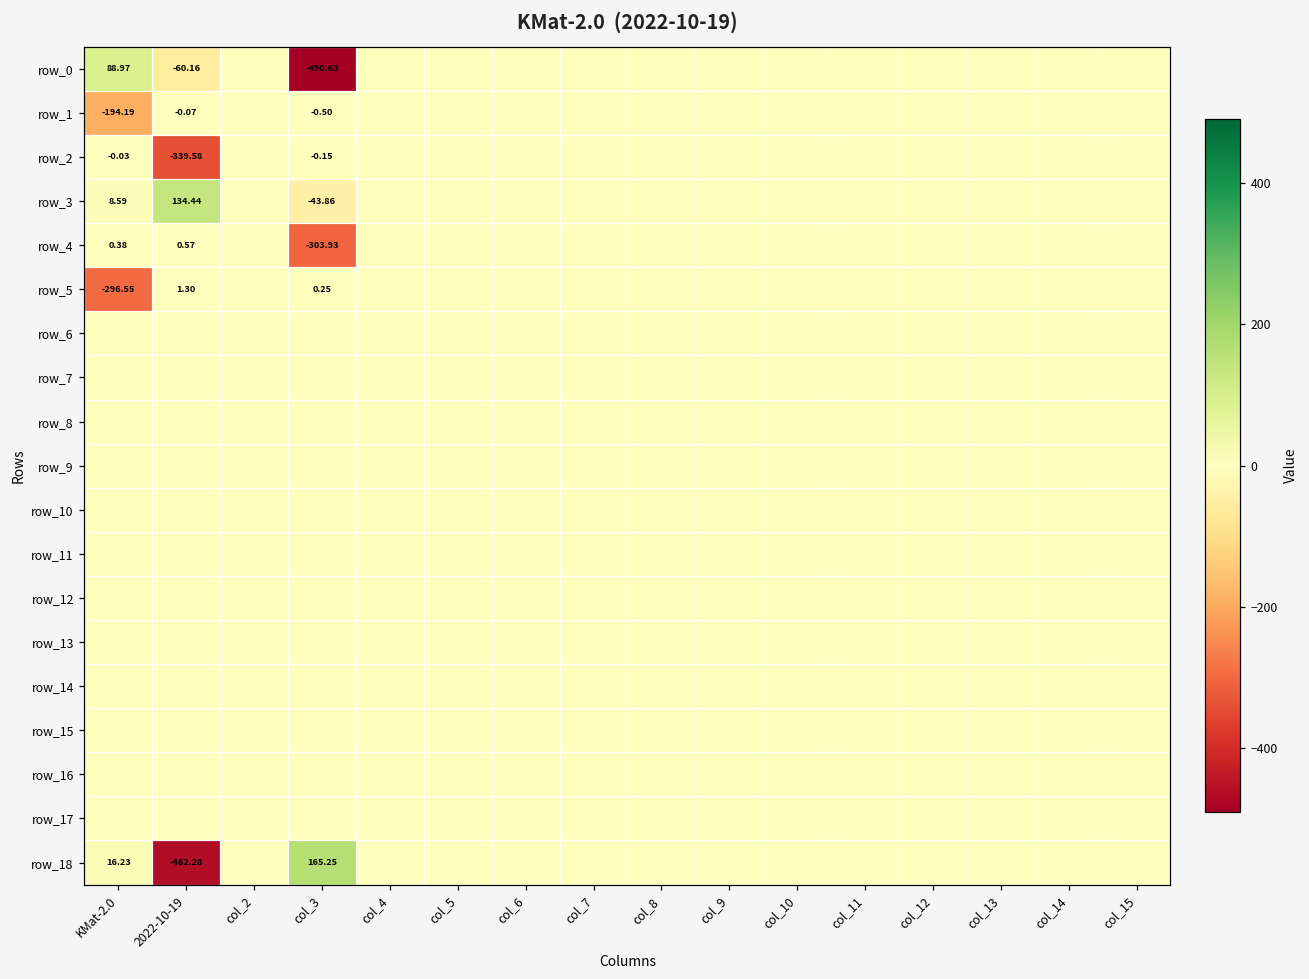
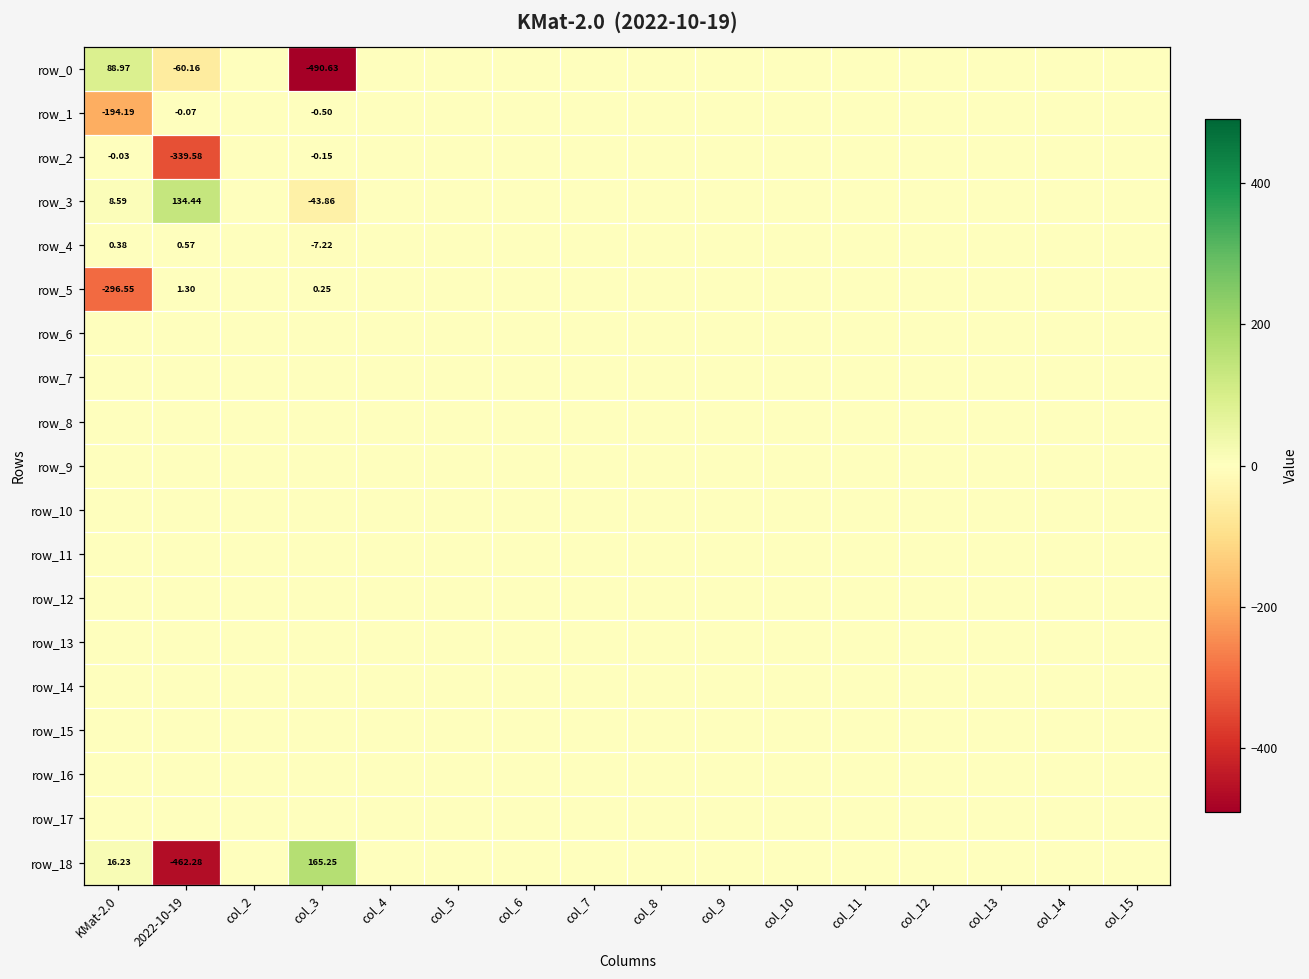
row_4, col_3: -303.93 -> -7.22
